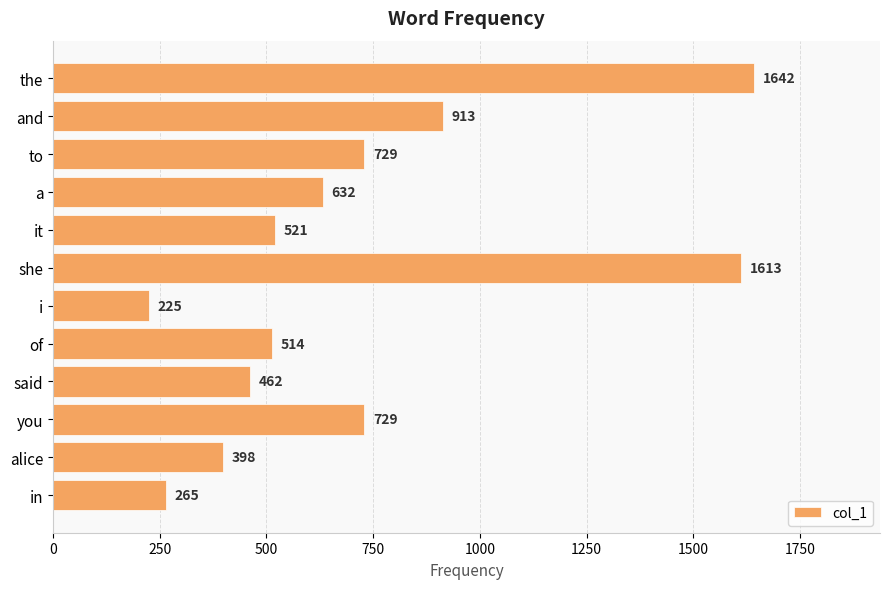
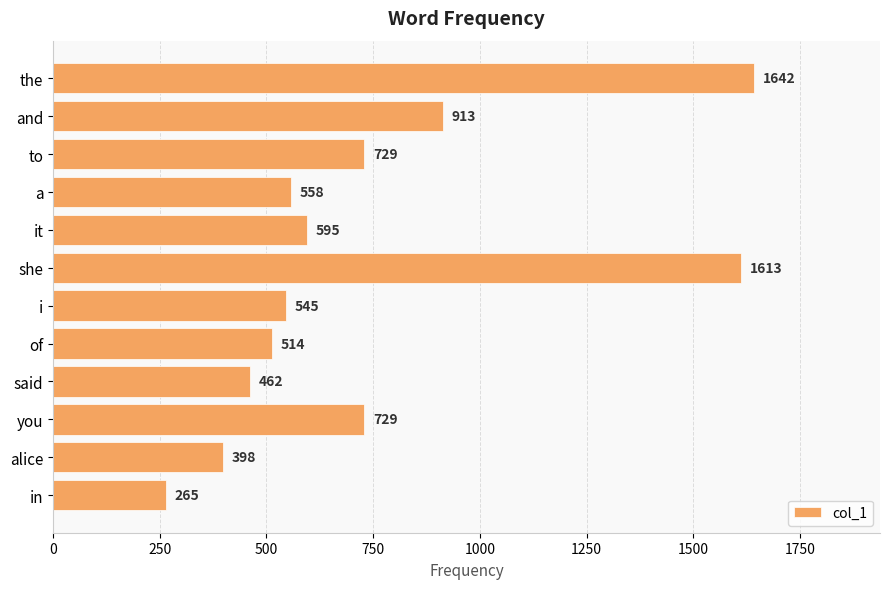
a: 632 -> 558
it: 521 -> 595
i: 225 -> 545
